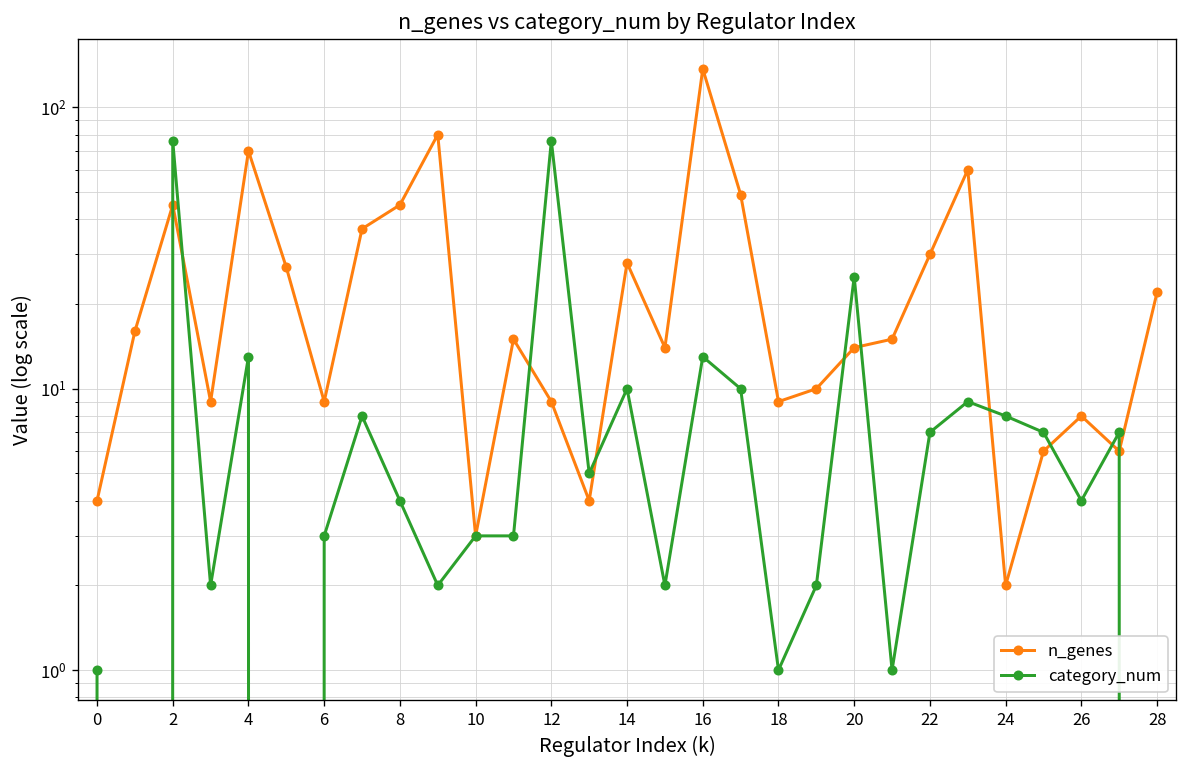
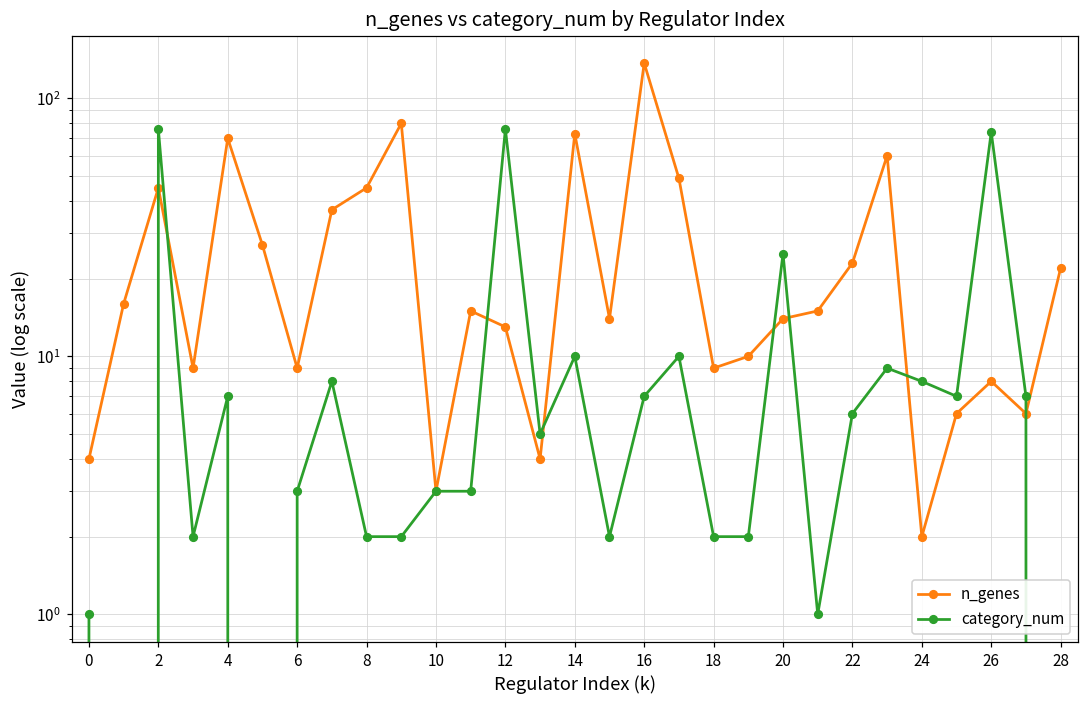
category_num, 4: 13 -> 7
category_num, 8: 4 -> 2
n_genes, 12: 9 -> 13
n_genes, 14: 28 -> 73
category_num, 16: 13 -> 7
category_num, 18: 1 -> 2
n_genes, 22: 30 -> 23
category_num, 22: 7 -> 6
category_num, 26: 4 -> 74
